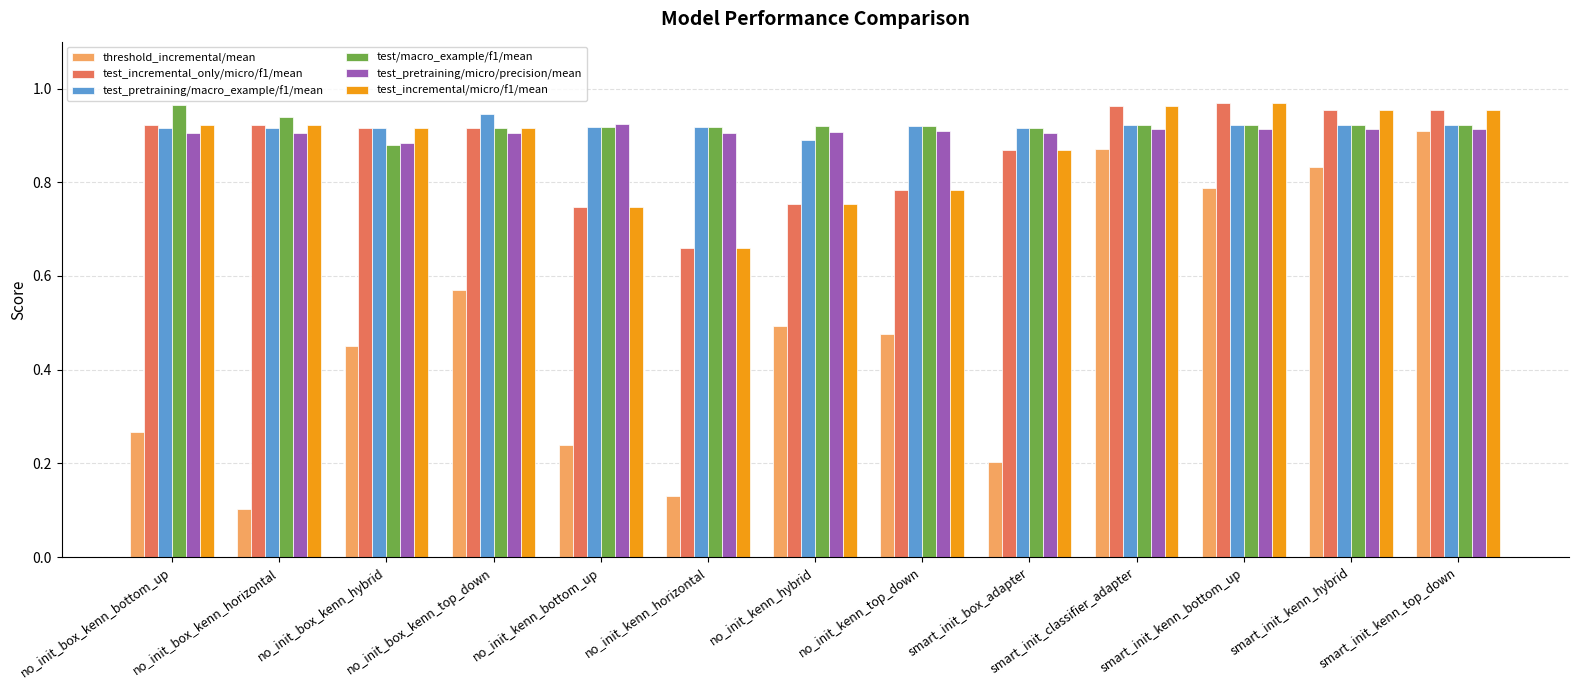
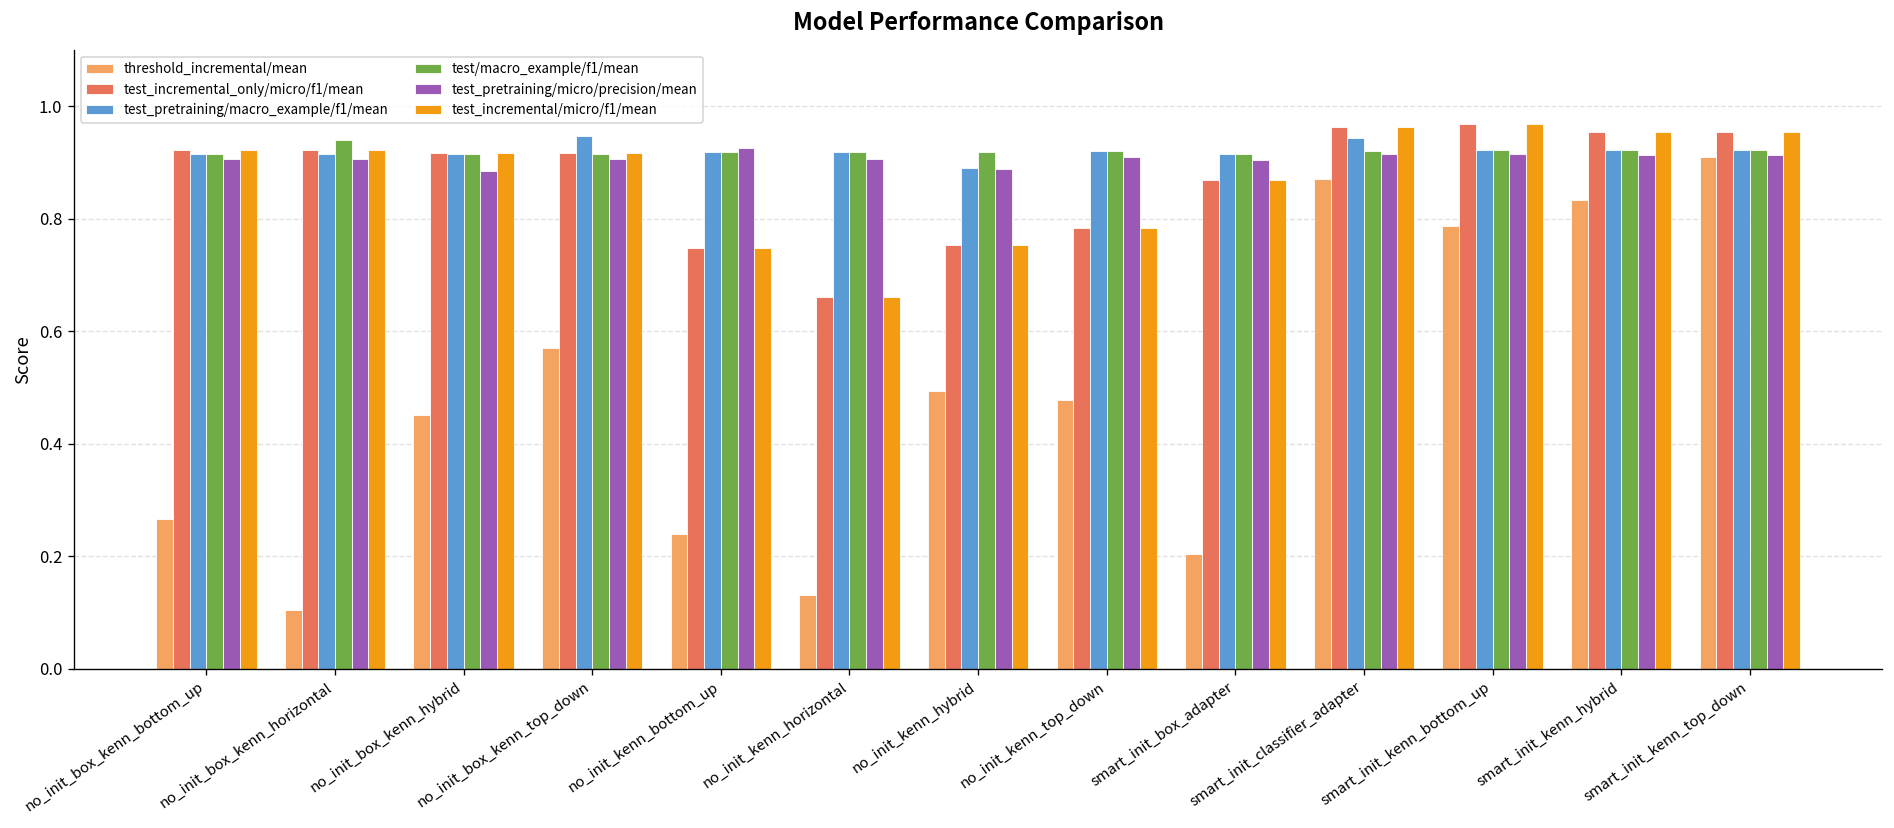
test/macro_example/f1/mean, no_init_box_kenn_bottom_up: 0.96 -> 0.92
test/macro_example/f1/mean, no_init_box_kenn_hybrid: 0.88 -> 0.92
test_pretraining/micro/precision/mean, no_init_kenn_hybrid: 0.91 -> 0.89
test_pretraining/macro_example/f1/mean, smart_init_classifier_adapter: 0.92 -> 0.94
